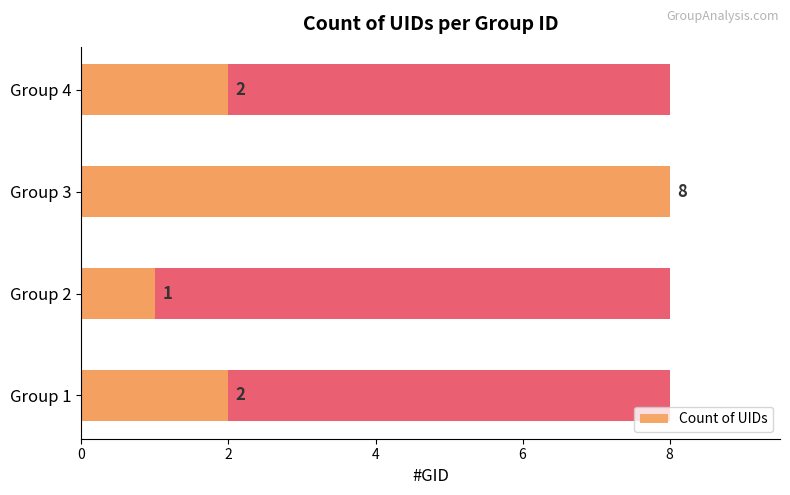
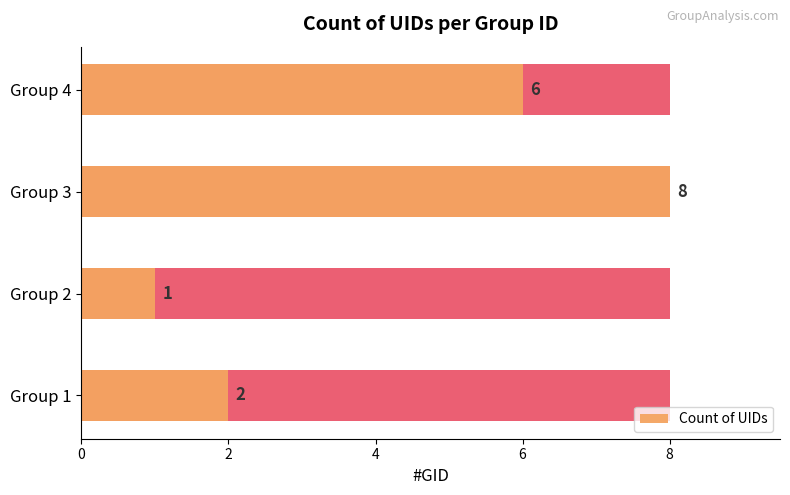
Count of UIDs, Group 4: 2 -> 6
